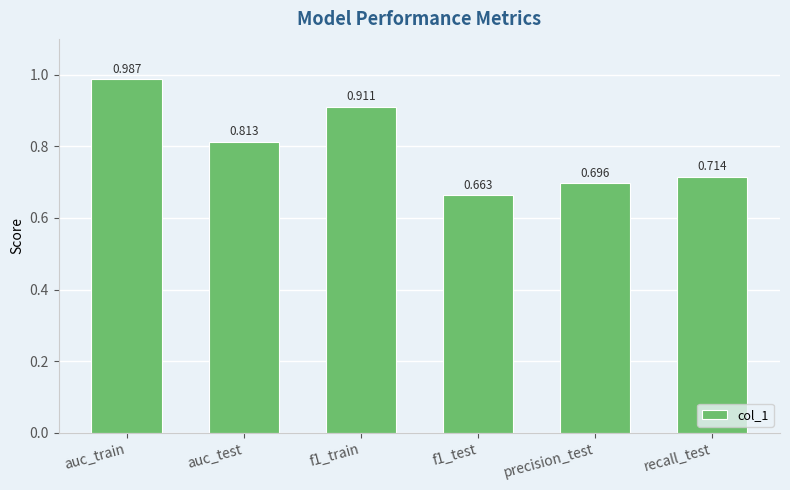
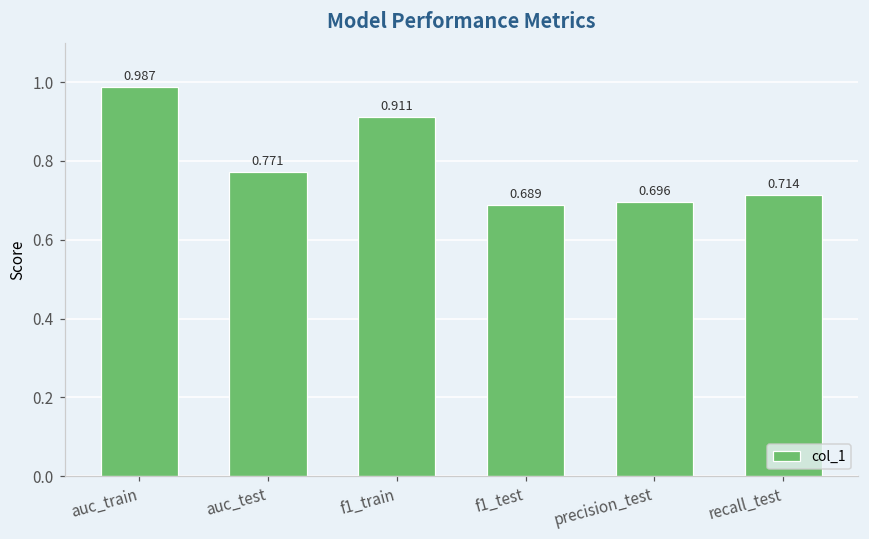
auc_test: 0.813 -> 0.771
f1_test: 0.663 -> 0.689
